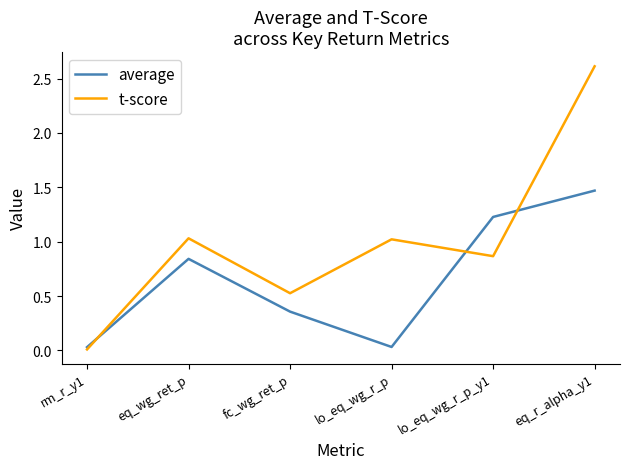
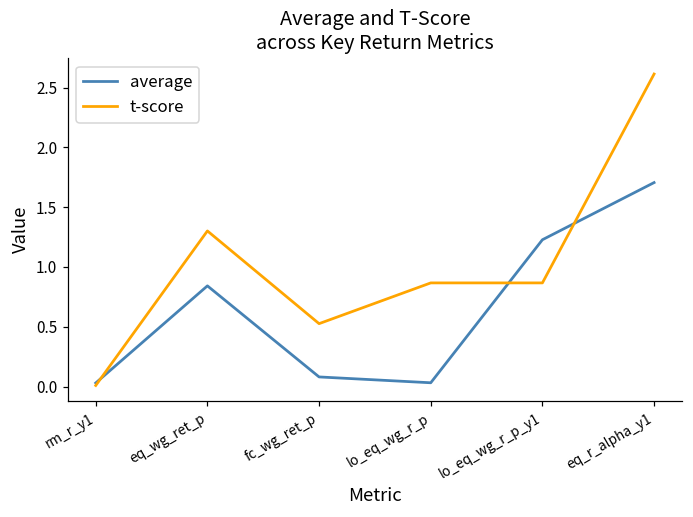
t-score, eq_wg_ret_p: 1.03 -> 1.30
average, fc_wg_ret_p: 0.36 -> 0.08
t-score, lo_eq_wg_r_p: 1.02 -> 0.87
average, eq_r_alpha_y1: 1.47 -> 1.71
